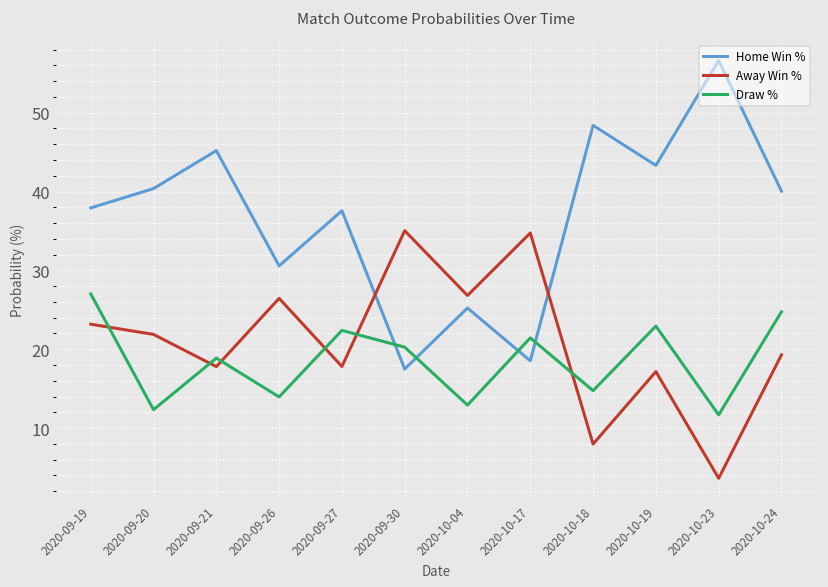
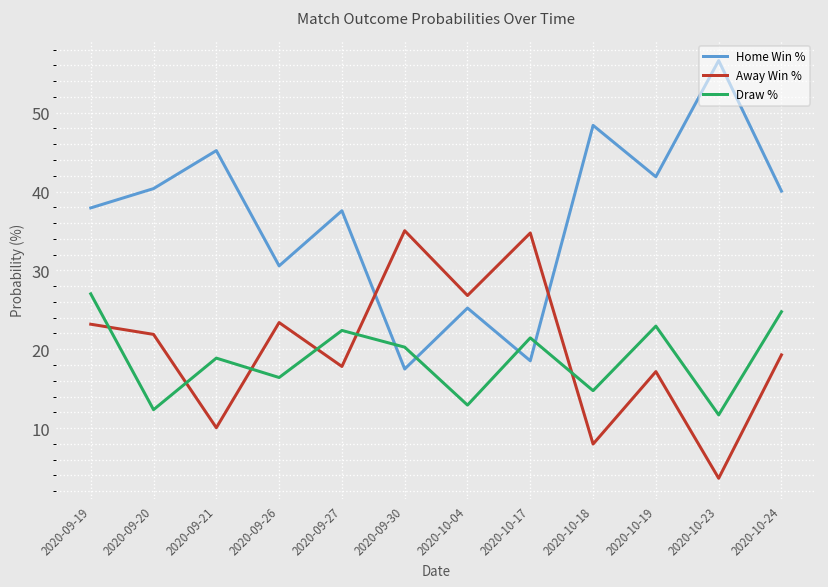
Away Win %, 2020-09-21: 18 -> 10
Away Win %, 2020-09-26: 26 -> 23
Draw %, 2020-09-26: 14 -> 16
Home Win %, 2020-10-19: 43 -> 42
